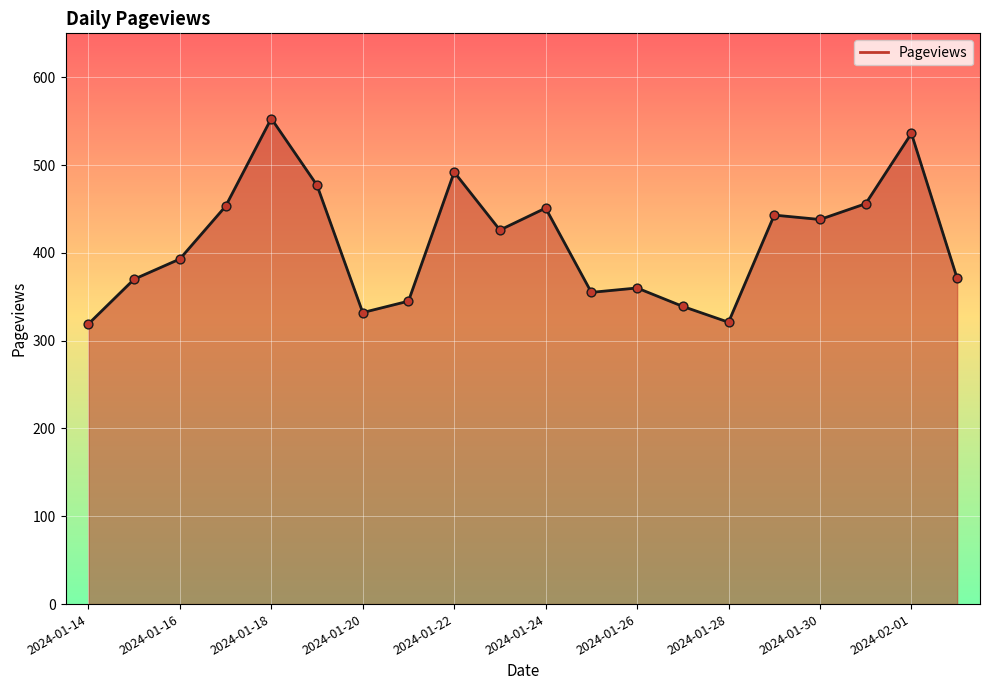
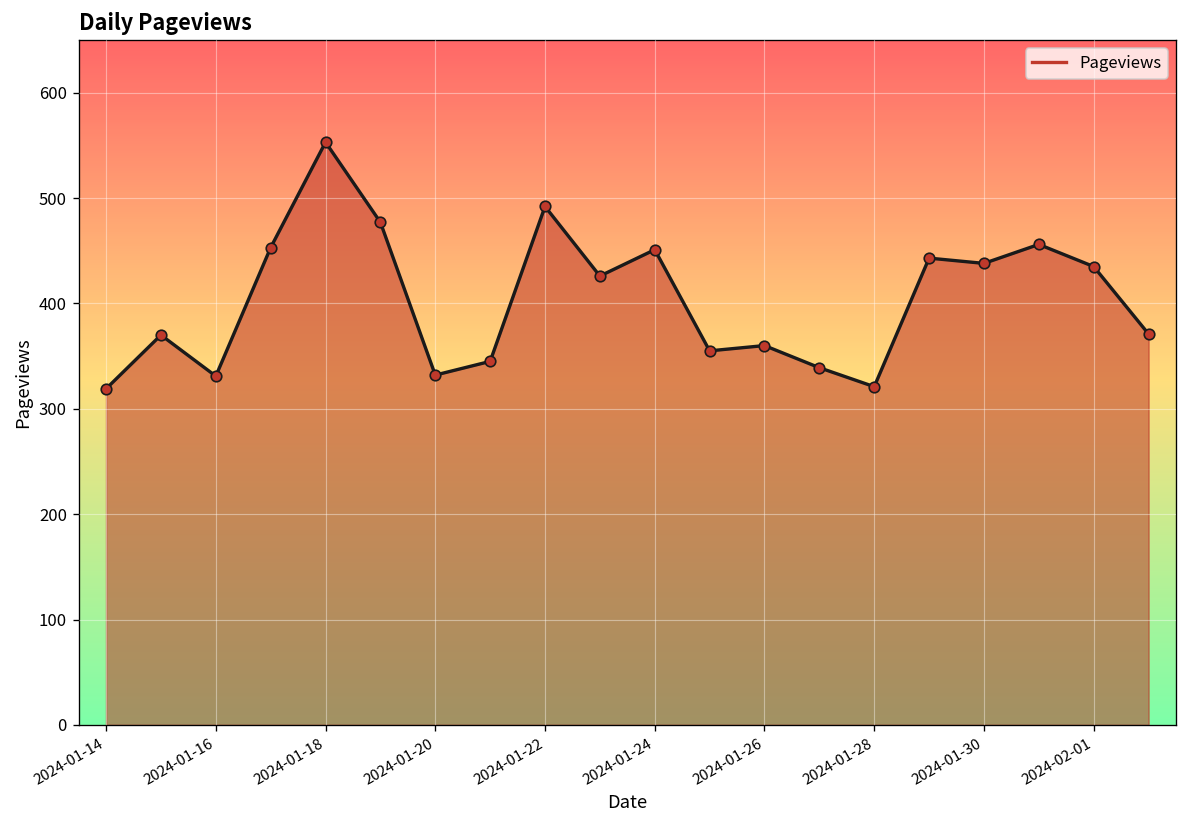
2024-01-16: 390 -> 330
2024-02-01: 540 -> 440
